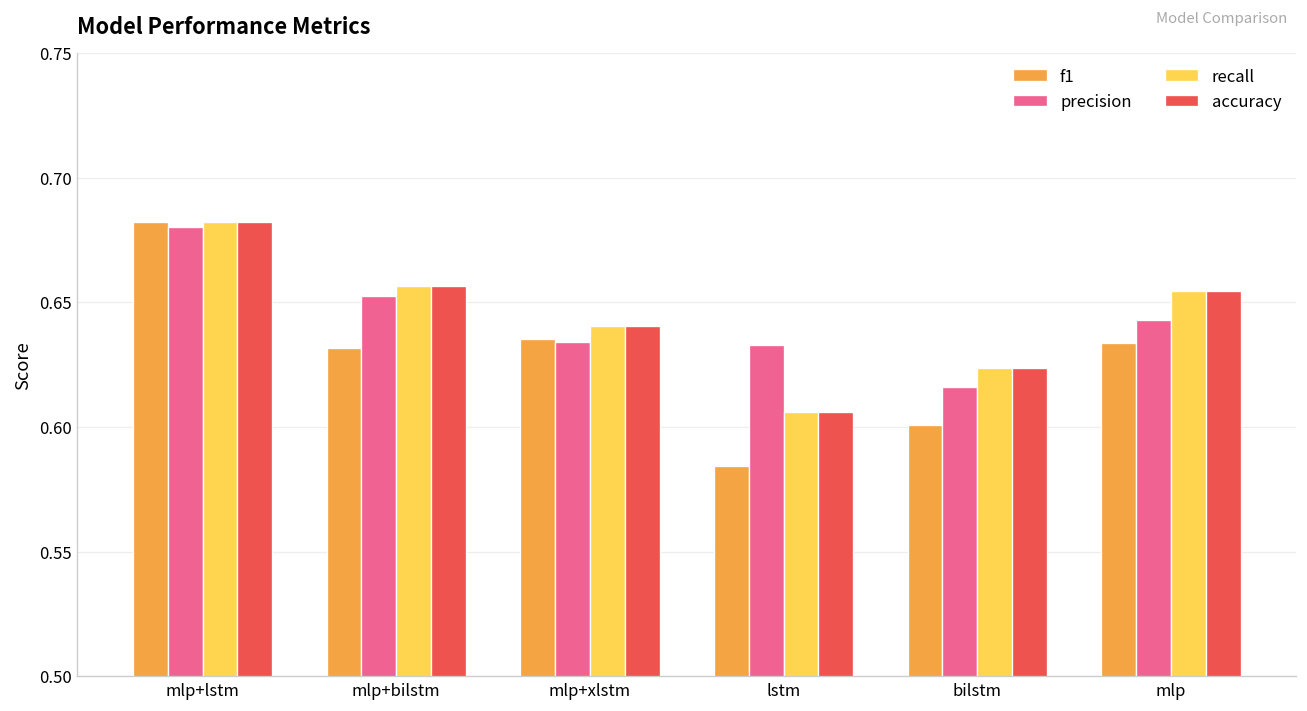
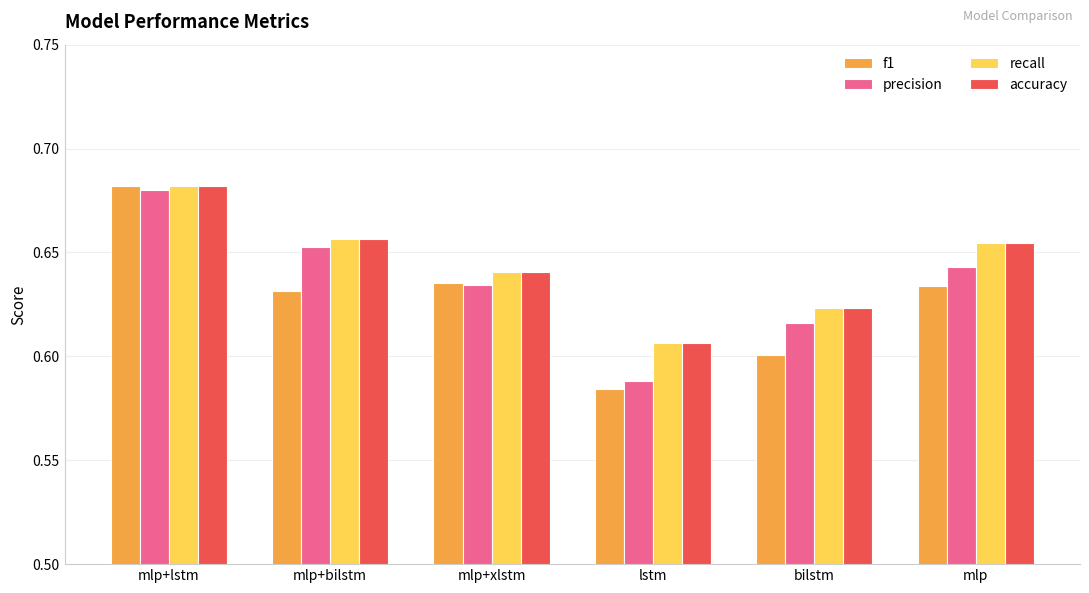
precision, lstm: 0.633 -> 0.588
